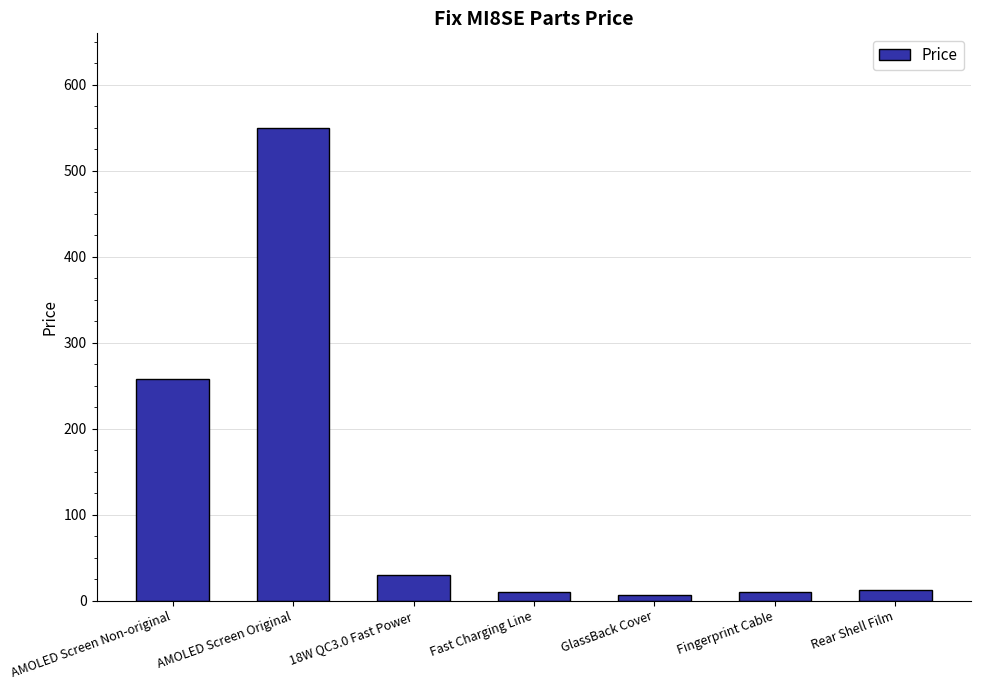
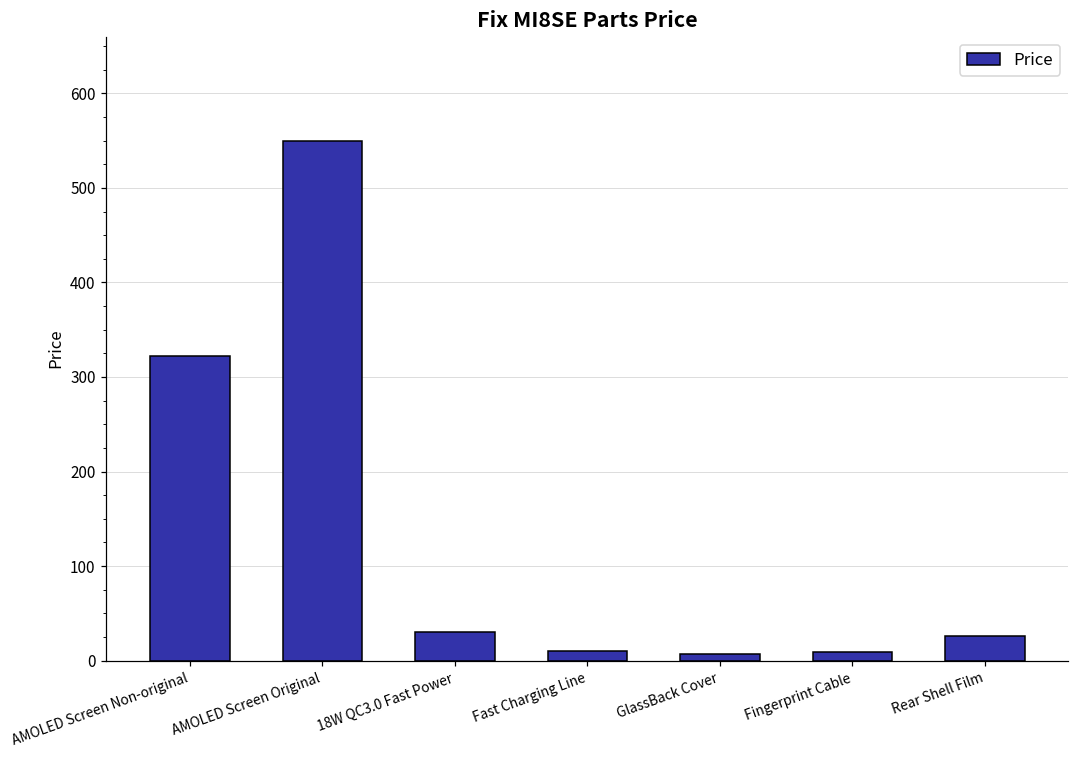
AMOLED Screen Non-original: 260 -> 320
Rear Shell Film: 10 -> 30
